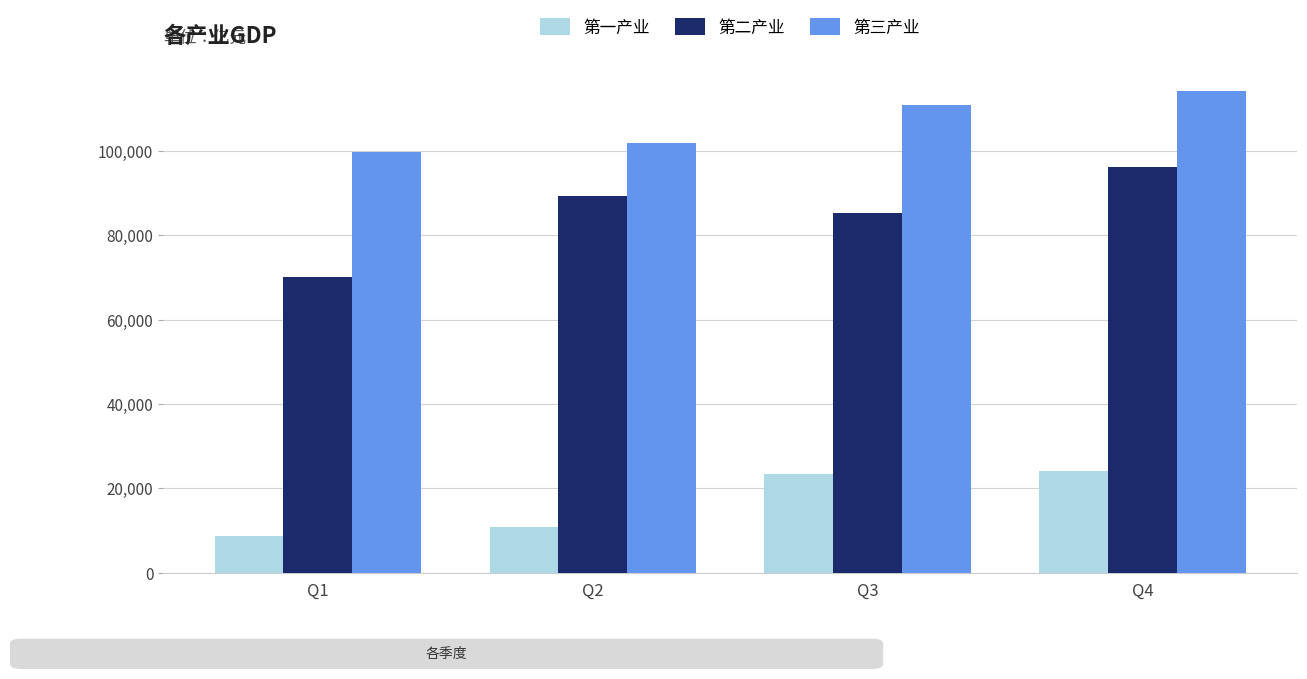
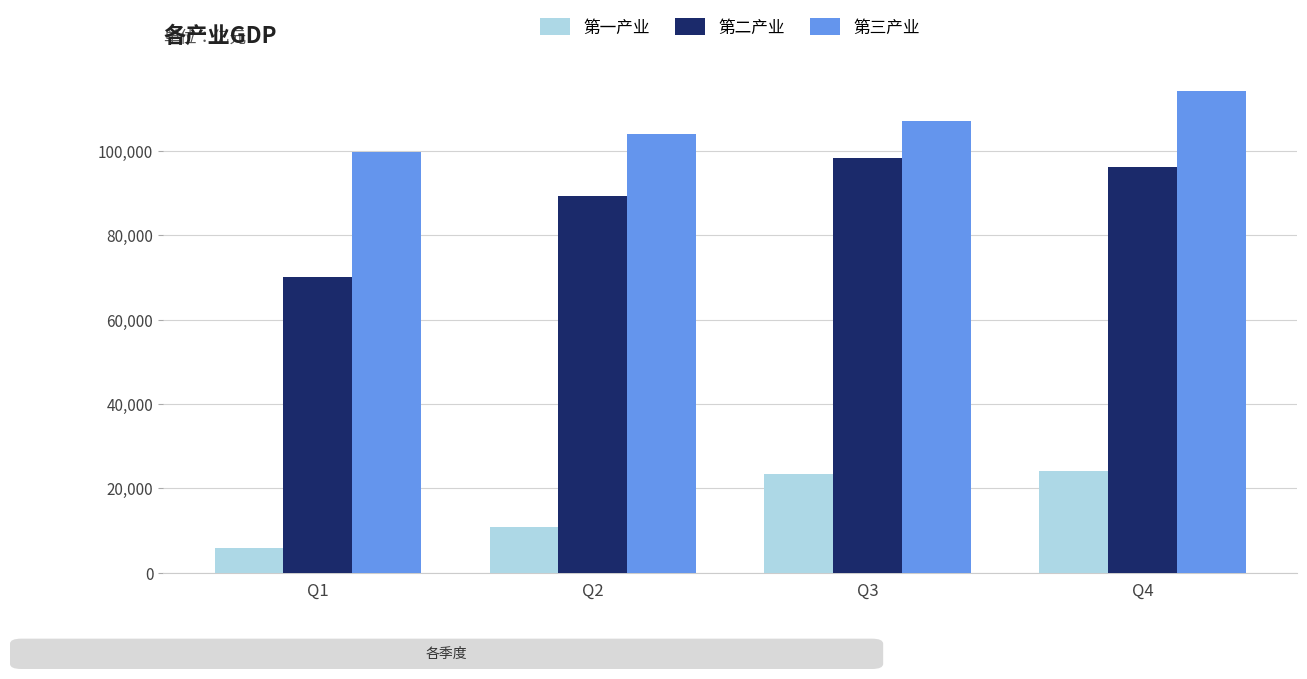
第一产业, Q1: 9,000 -> 6,000
第三产业, Q2: 102,000 -> 104,000
第二产业, Q3: 85,000 -> 98,000
第三产业, Q3: 111,000 -> 107,000
